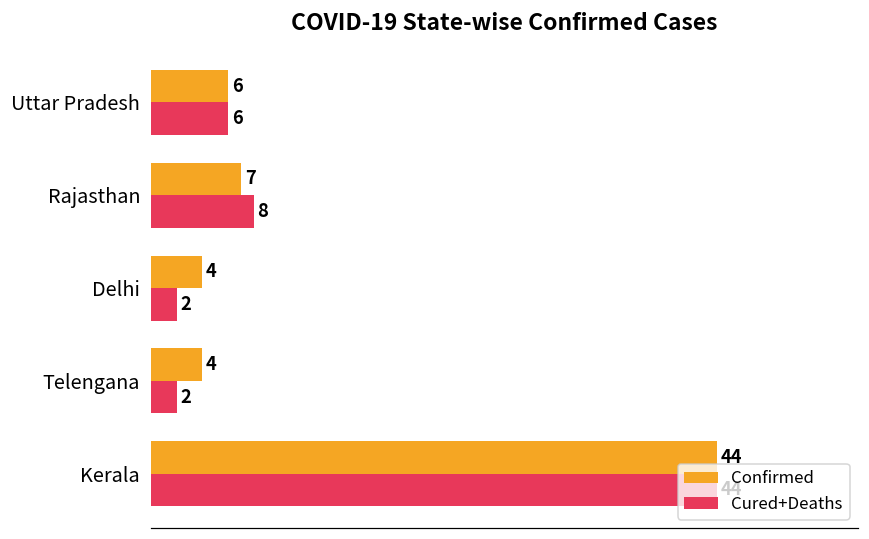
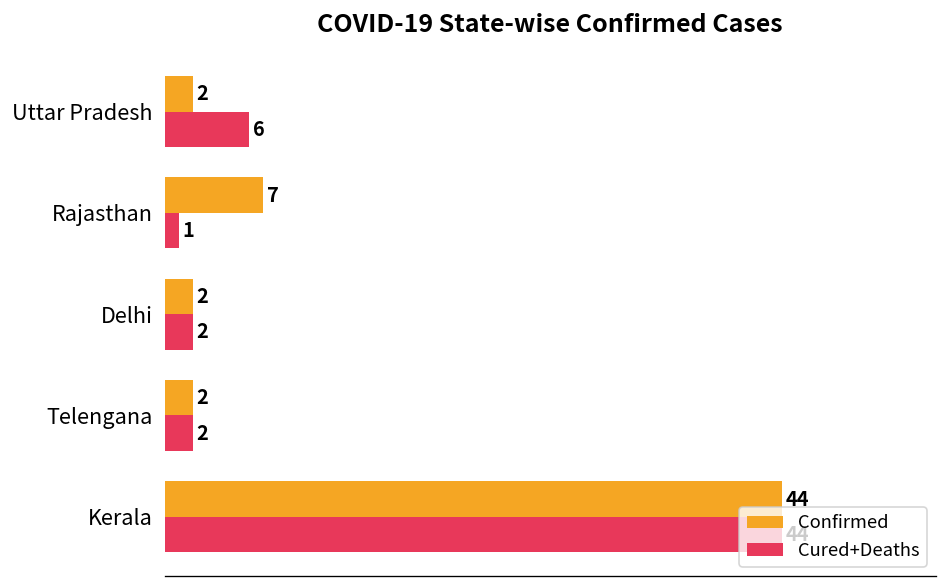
Confirmed, Uttar Pradesh: 6 -> 2
Cured+Deaths, Rajasthan: 8 -> 1
Confirmed, Delhi: 4 -> 2
Confirmed, Telengana: 4 -> 2
